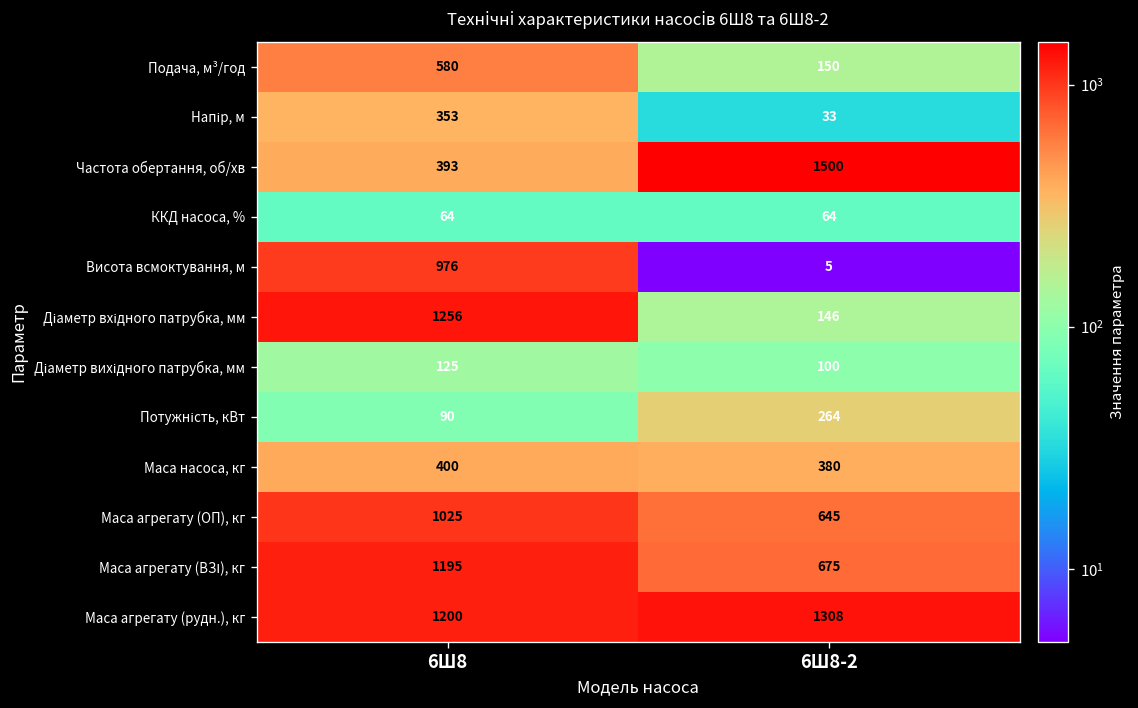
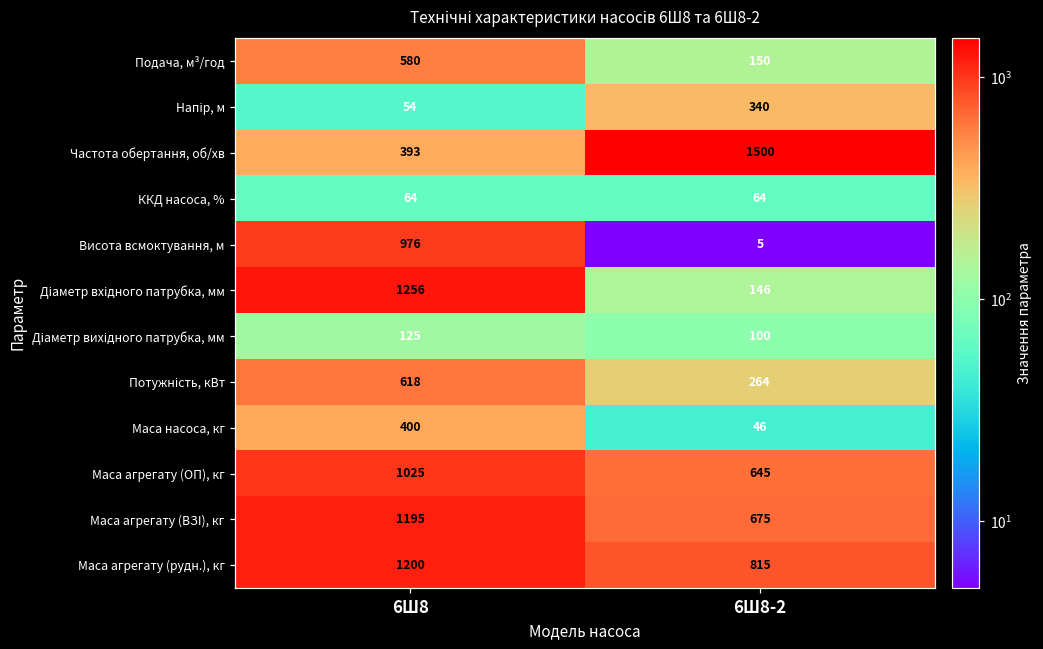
Напір, м, 6Ш8: 353 -> 54
Напір, м, 6Ш8-2: 33 -> 340
Потужність, кВт, 6Ш8: 90 -> 618
Маса насоса, кг, 6Ш8-2: 380 -> 46
Маса агрегату (рудн.), кг, 6Ш8-2: 1308 -> 815
